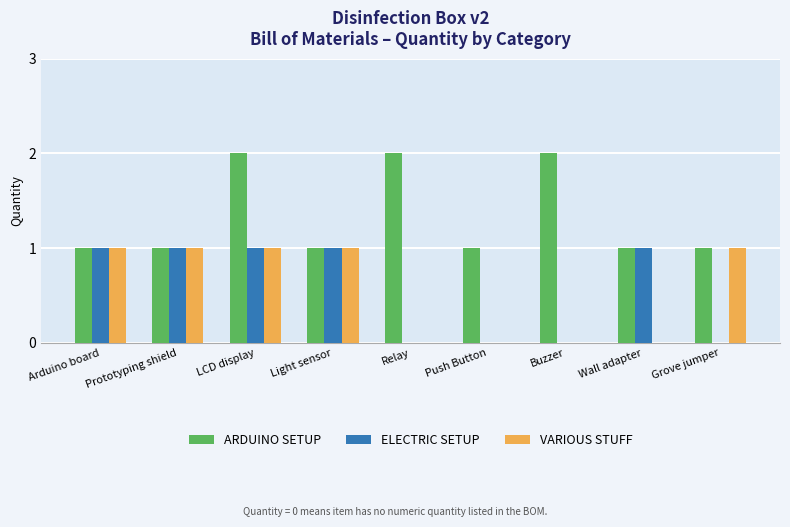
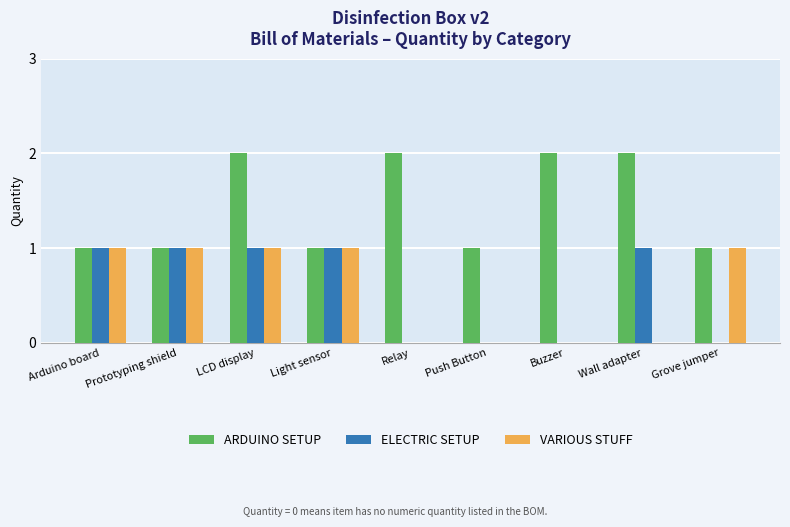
ARDUINO SETUP, Wall adapter: 1 -> 2
